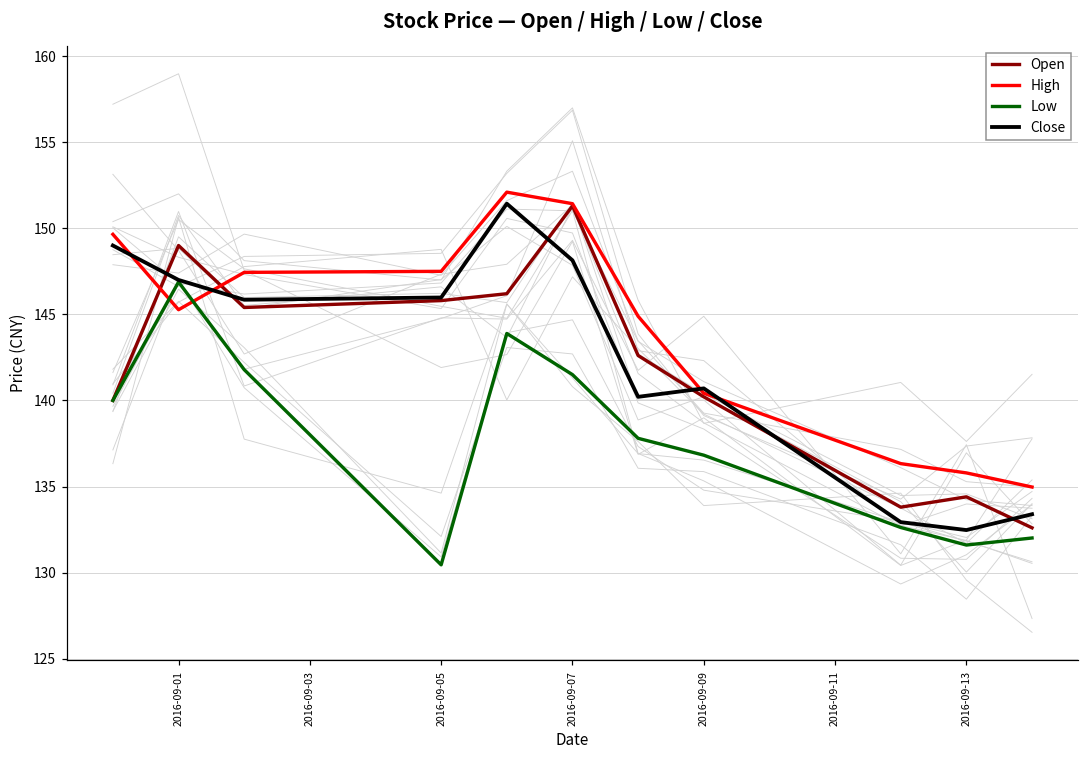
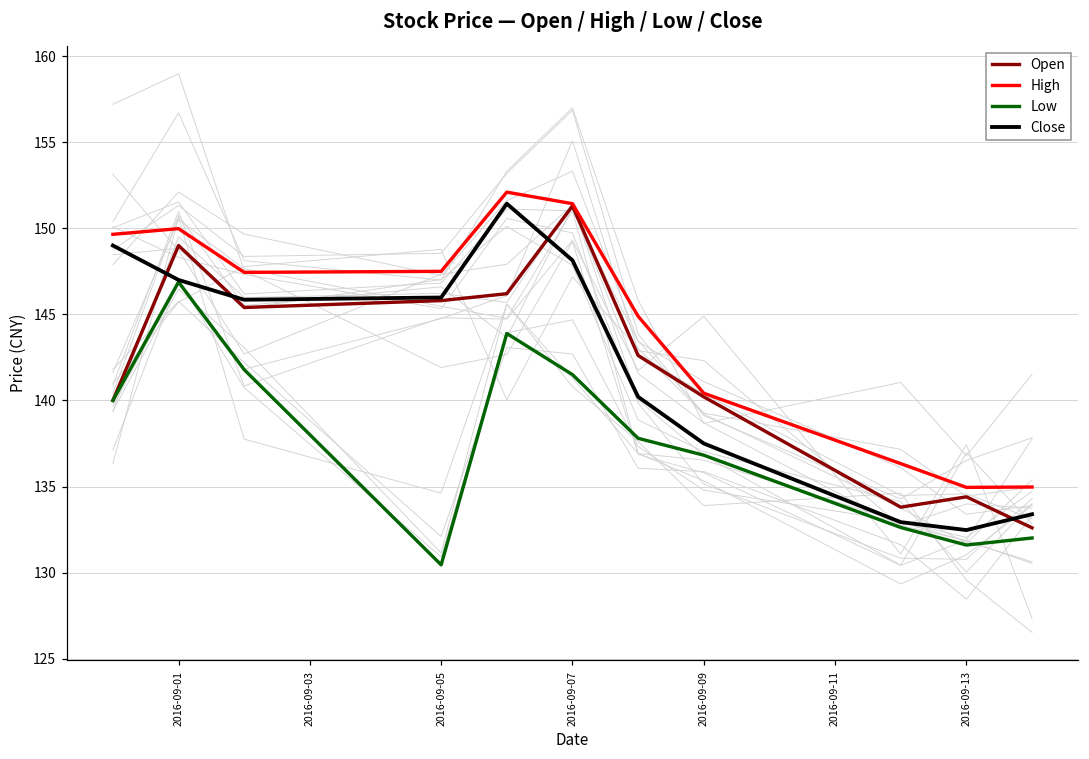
High, 2016-09-01: 145.3 -> 150.0
Close, 2016-09-09: 140.7 -> 137.5
High, 2016-09-13: 135.8 -> 135.0
